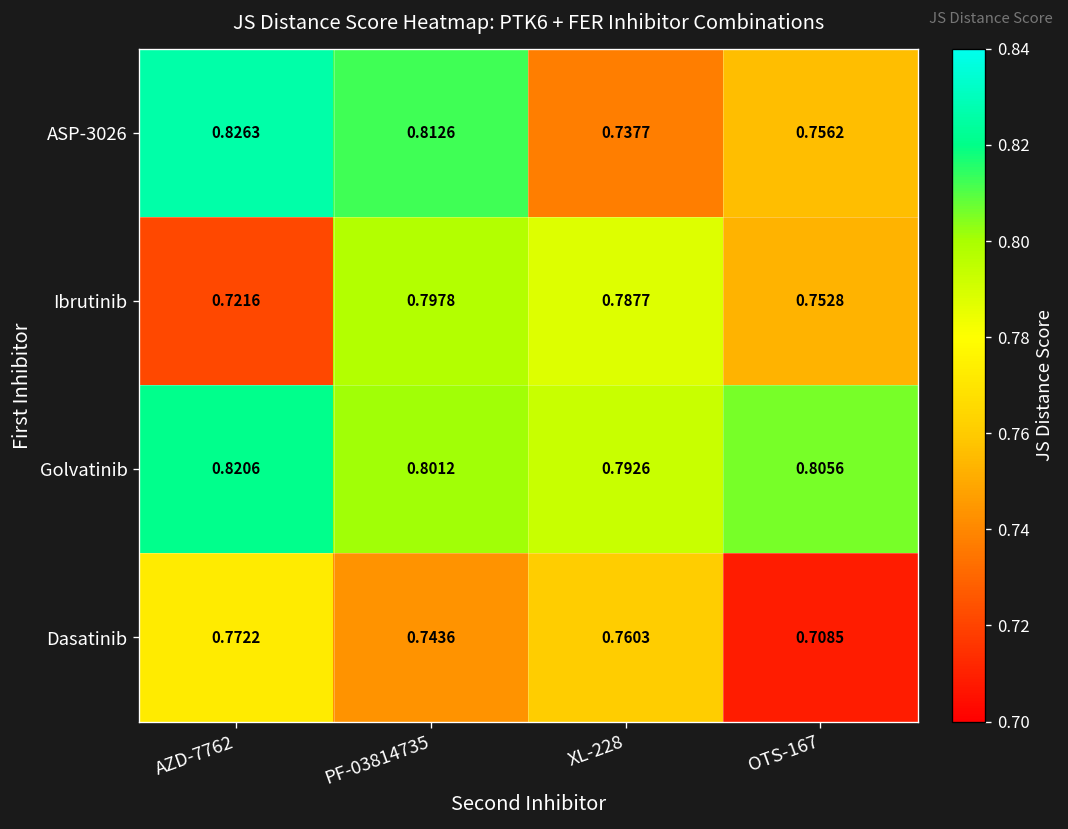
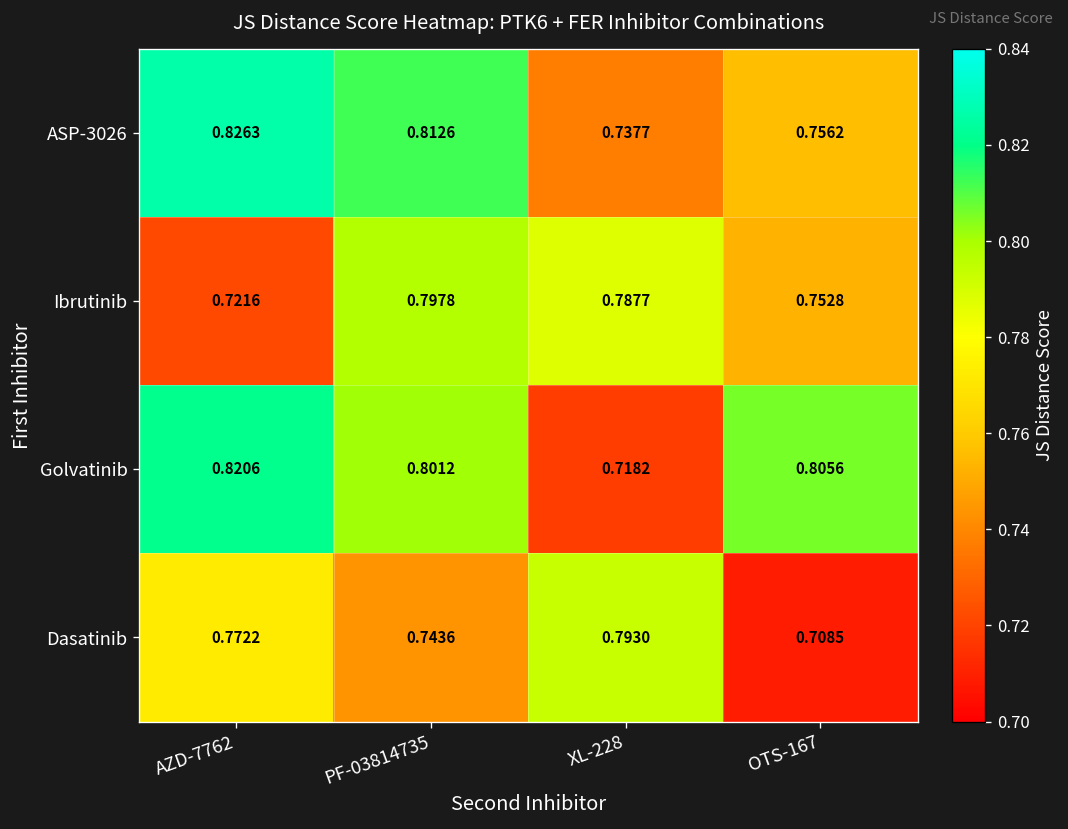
Golvatinib, XL-228: 0.7926 -> 0.7182
Dasatinib, XL-228: 0.7603 -> 0.7930
